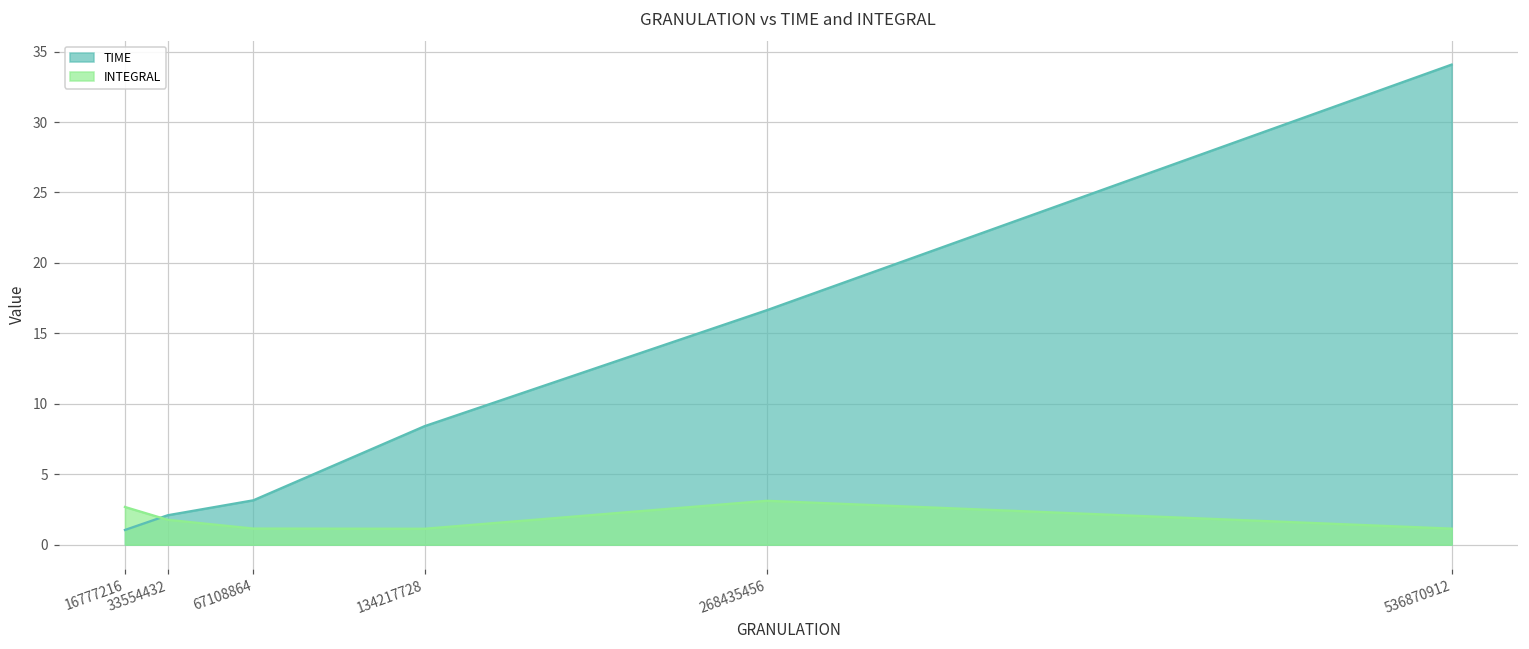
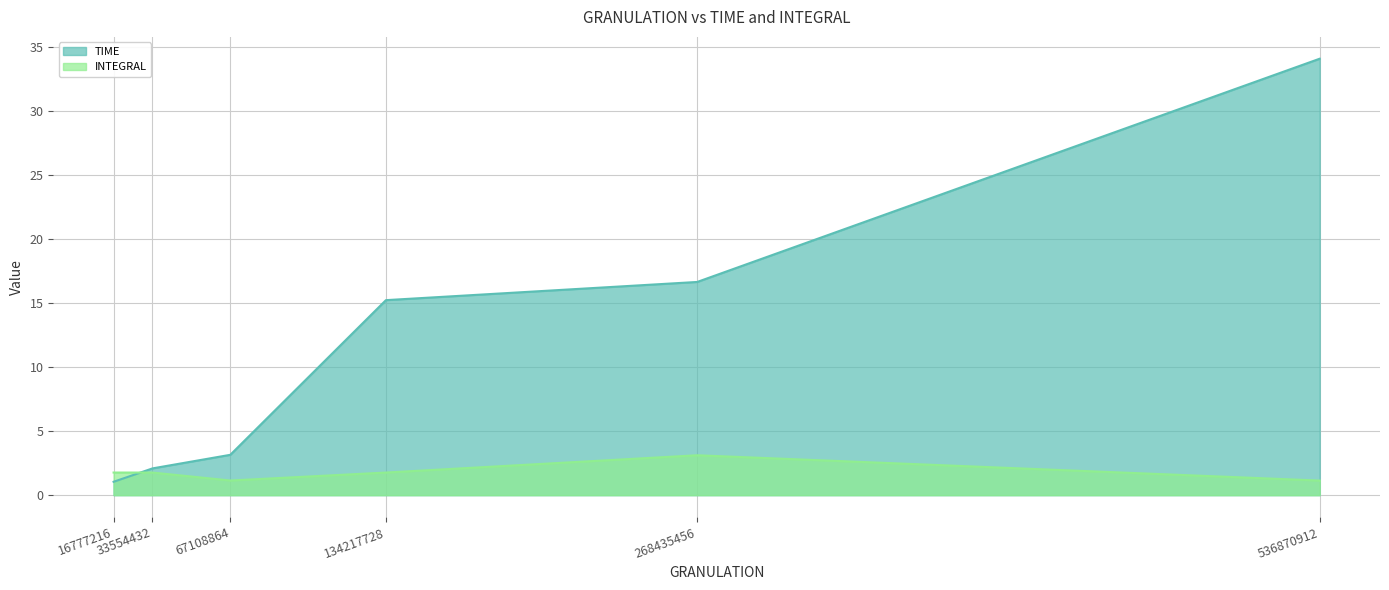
INTEGRAL, 16777216: 2.7 -> 1.8
TIME, 134217728: 8.4 -> 15.2
INTEGRAL, 134217728: 1.1 -> 1.8
